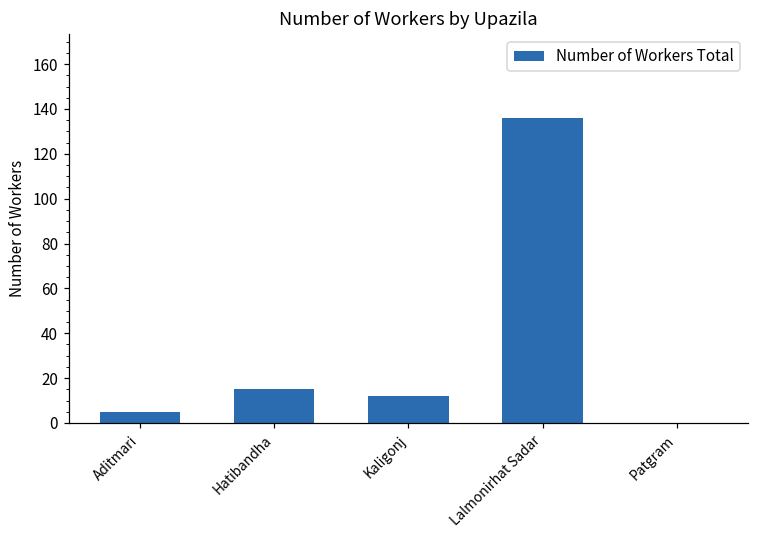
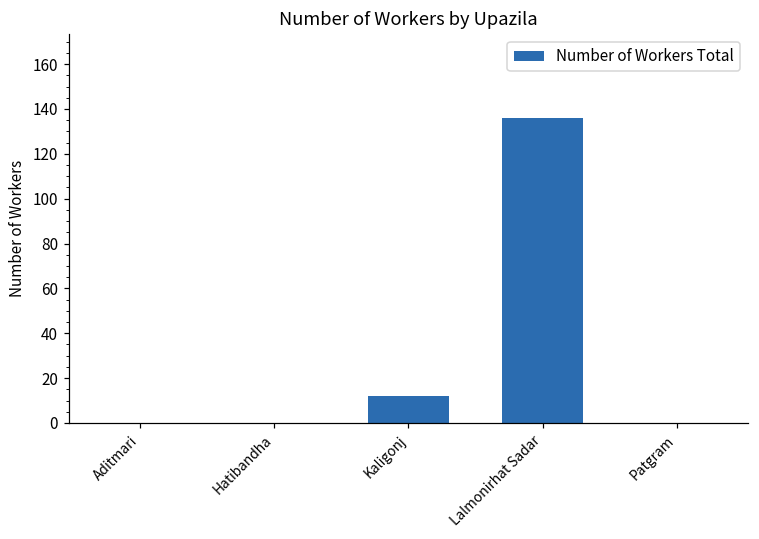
Aditmari: 5 -> 0
Hatibandha: 15 -> 0
